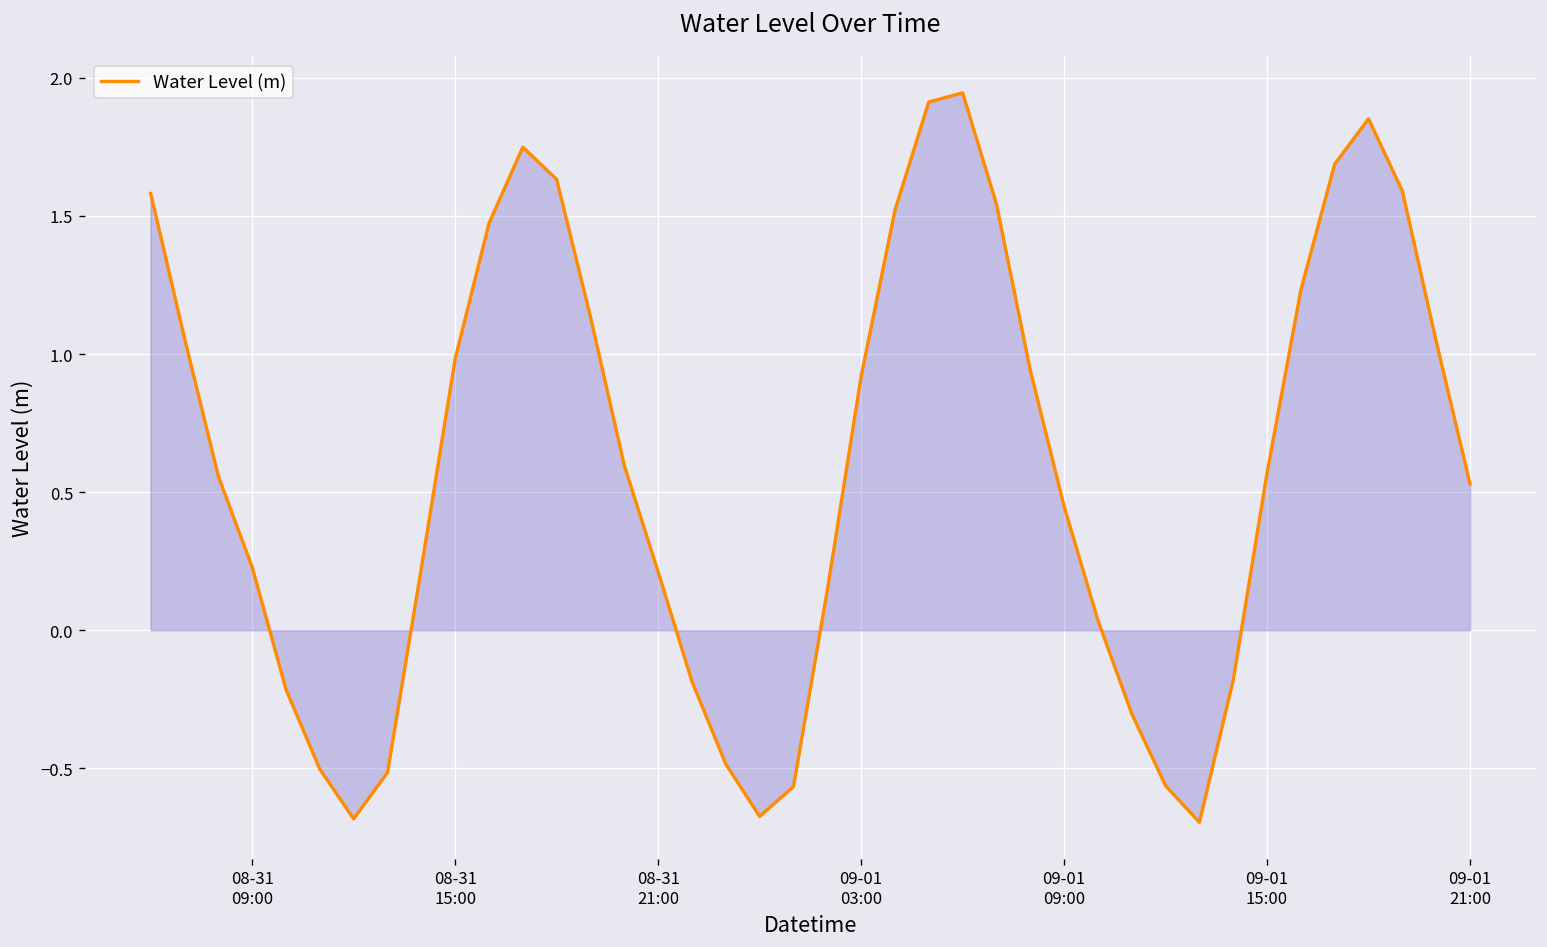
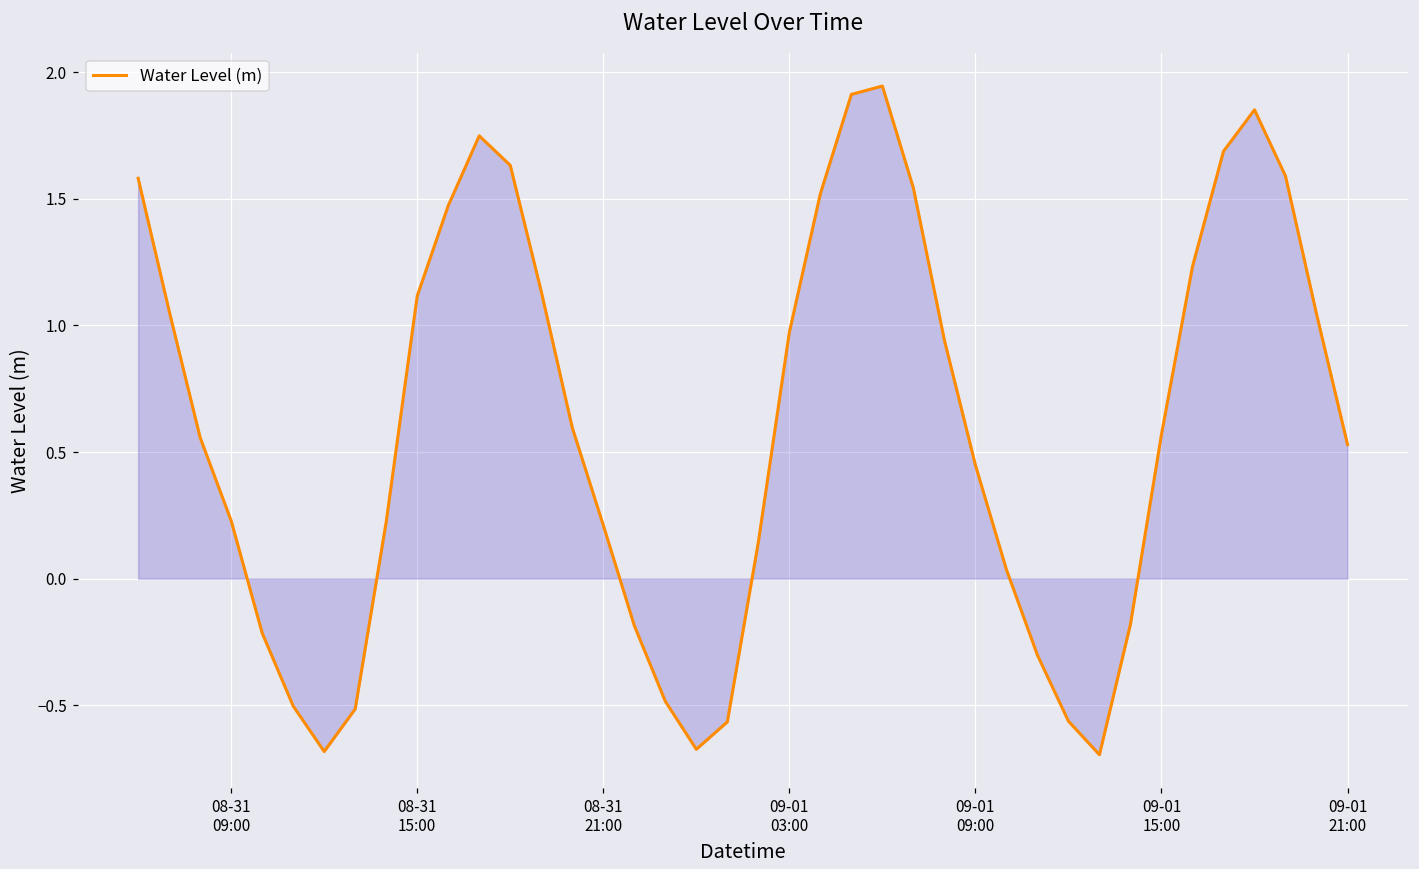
Water Level (m), 08-31 15:00: 0.98 -> 1.12
Water Level (m), 09-01 03:00: 0.92 -> 0.97
